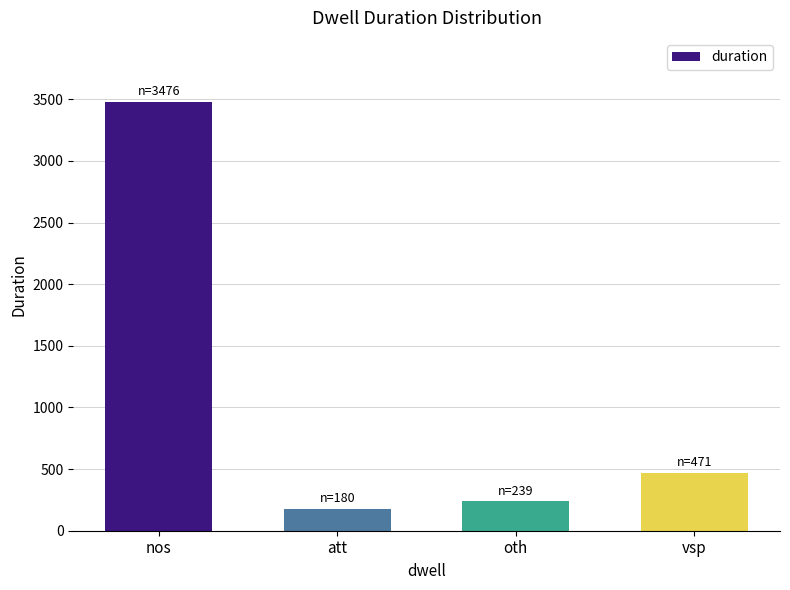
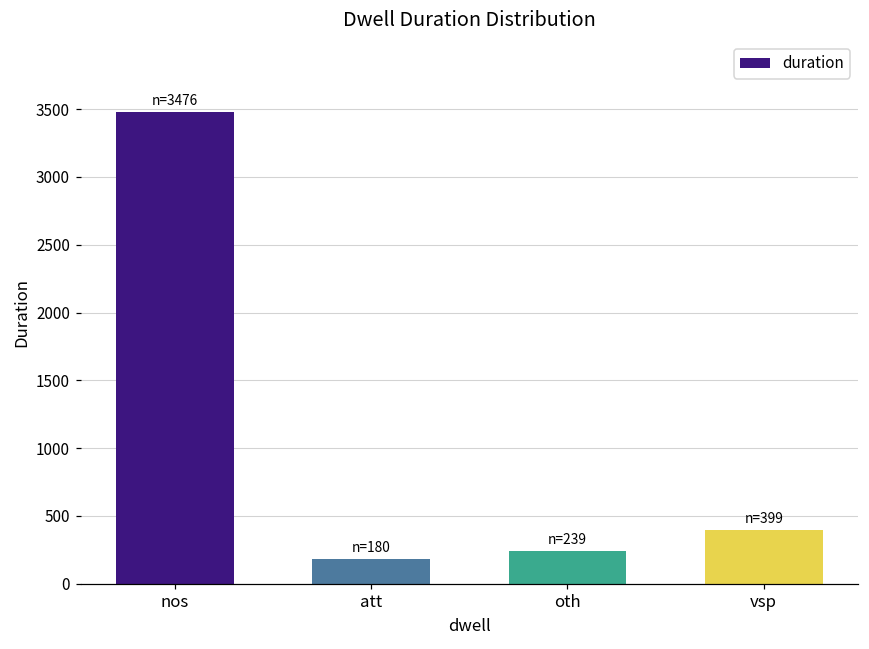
vsp: 471 -> 399
